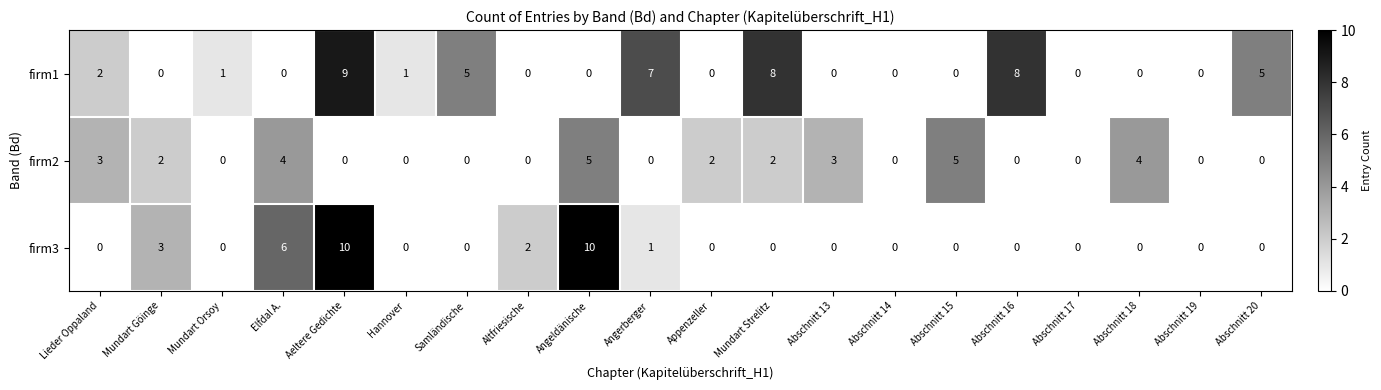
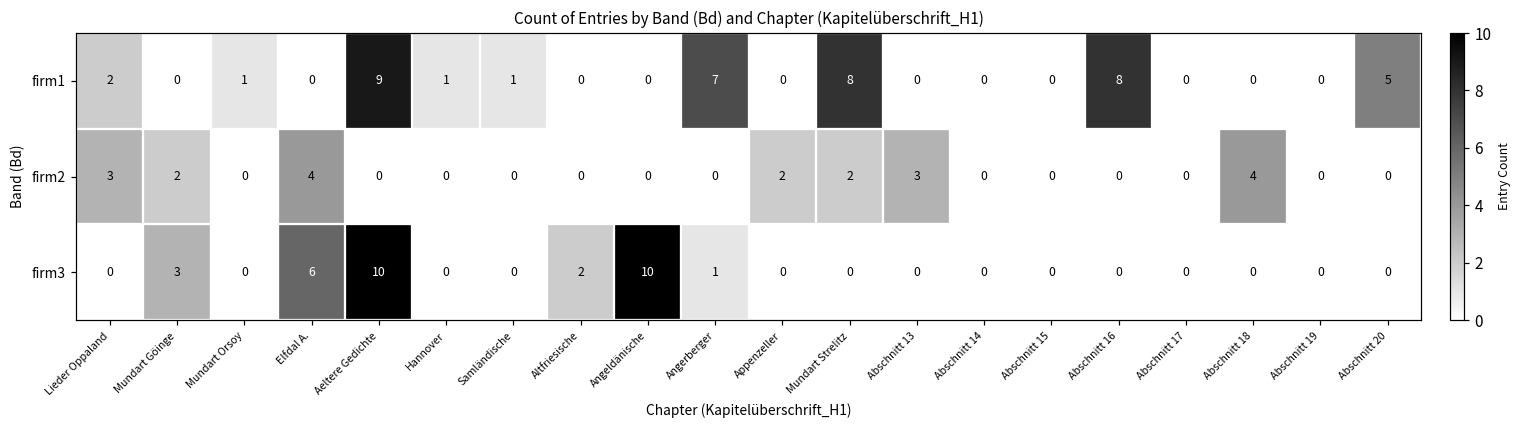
firm1, Samländische: 5 -> 1
firm2, Angeldänische: 5 -> 0
firm2, Abschnitt 15: 5 -> 0
